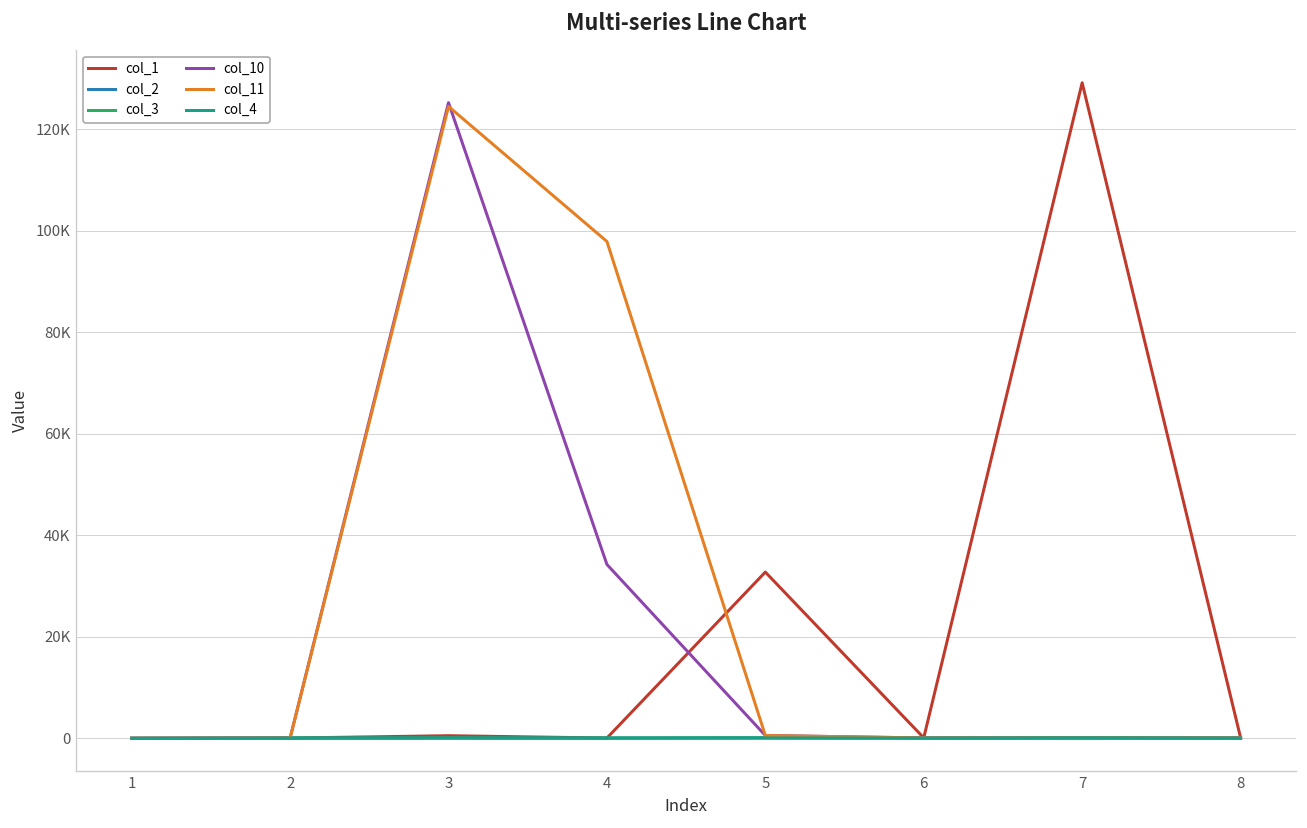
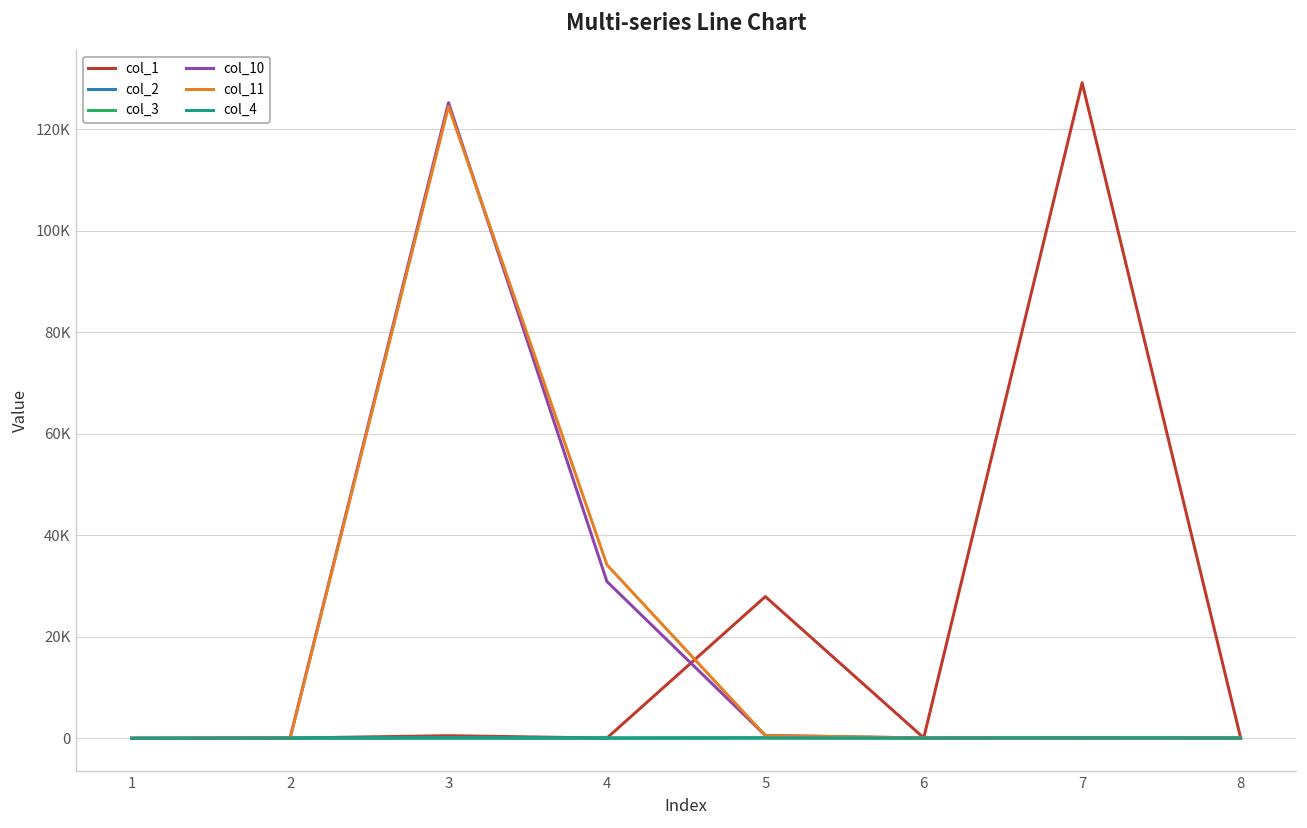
col_10, 4: 34000 -> 31000
col_11, 4: 98000 -> 34000
col_1, 5: 33000 -> 28000
